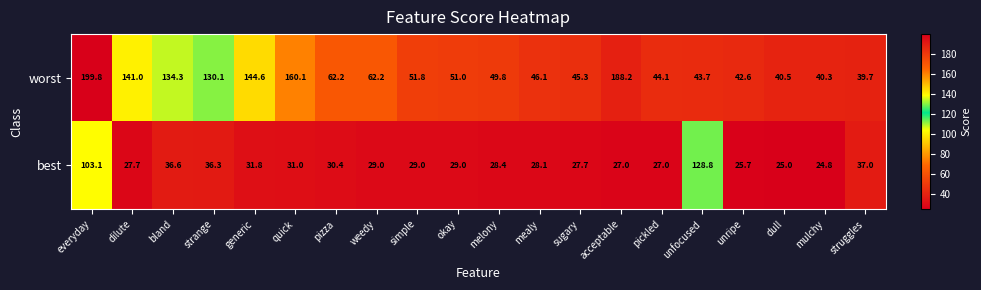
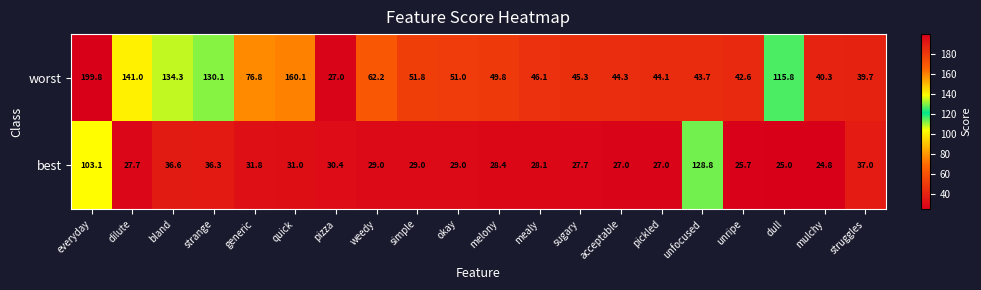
worst, generic: 144.6 -> 76.8
worst, pizza: 62.2 -> 27.0
worst, acceptable: 188.2 -> 44.3
worst, dull: 40.5 -> 115.8
